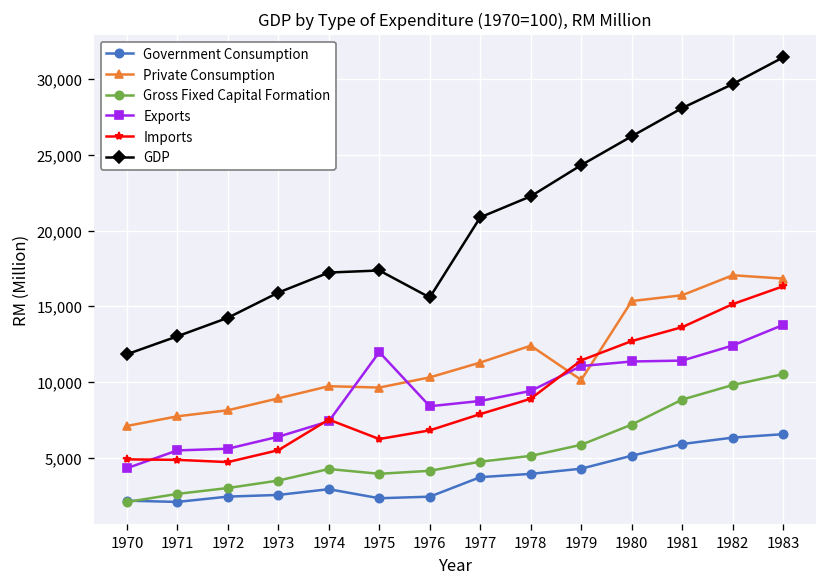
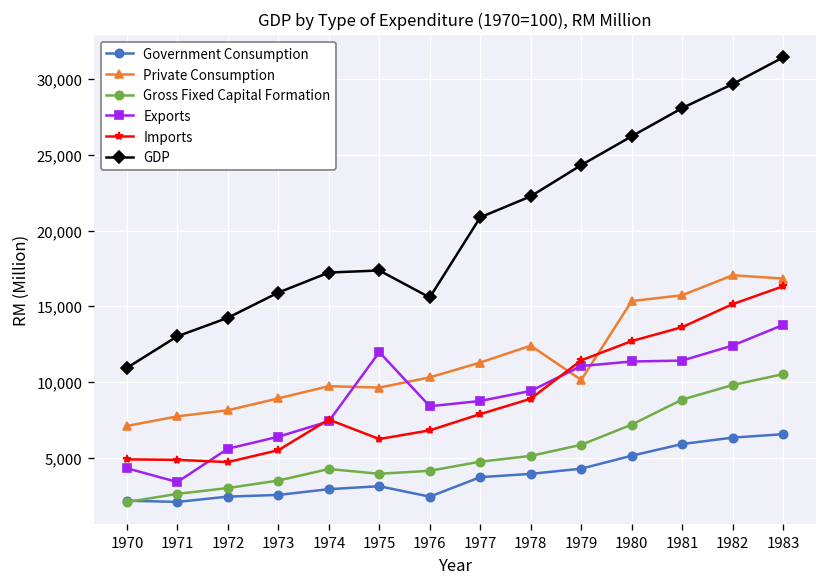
GDP, 1970: 11,800 -> 10,900
Exports, 1971: 5,500 -> 3,400
Government Consumption, 1975: 2,300 -> 3,100
